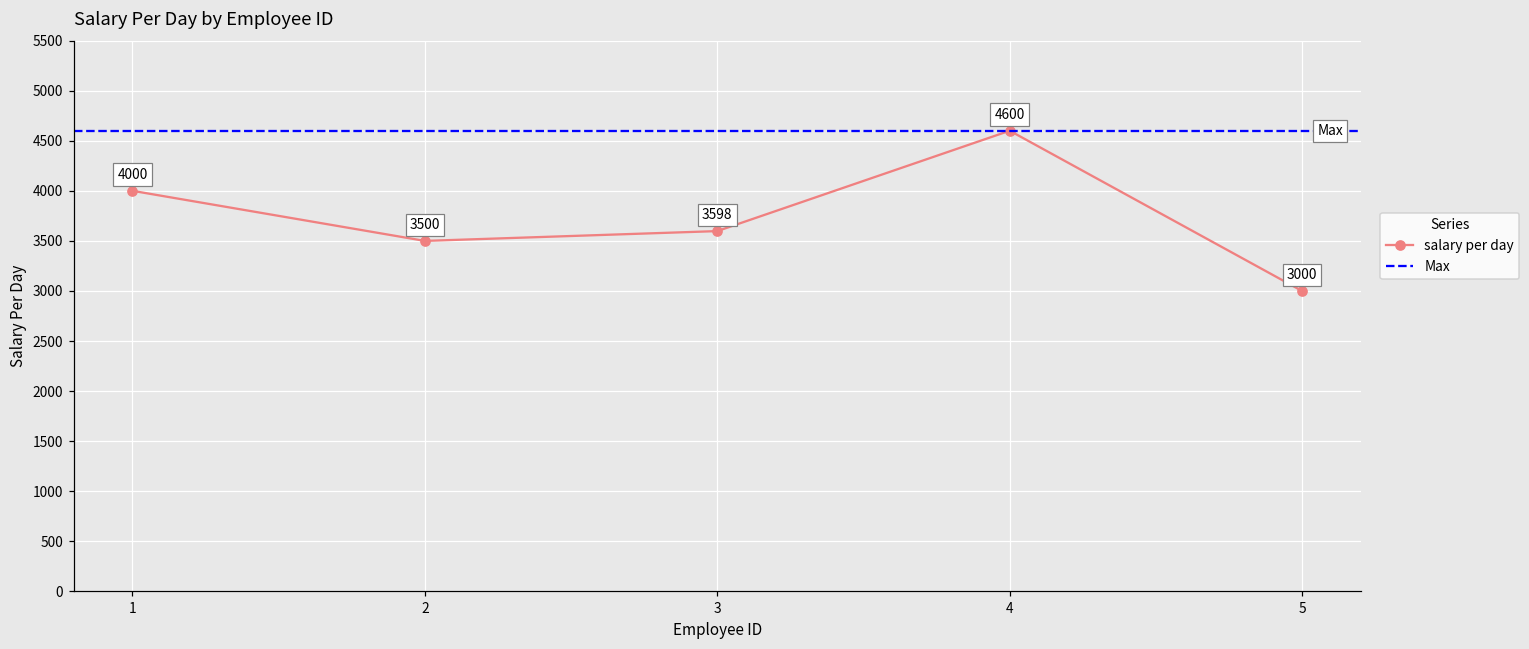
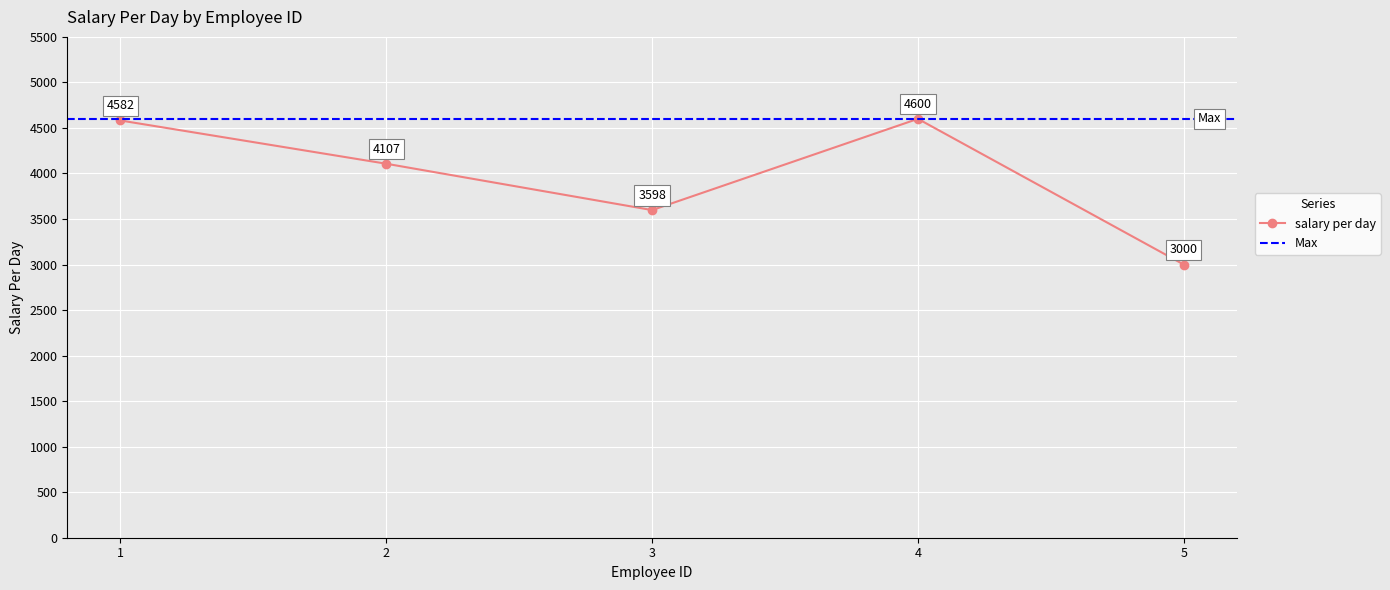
1: 4000 -> 4582
2: 3500 -> 4107
